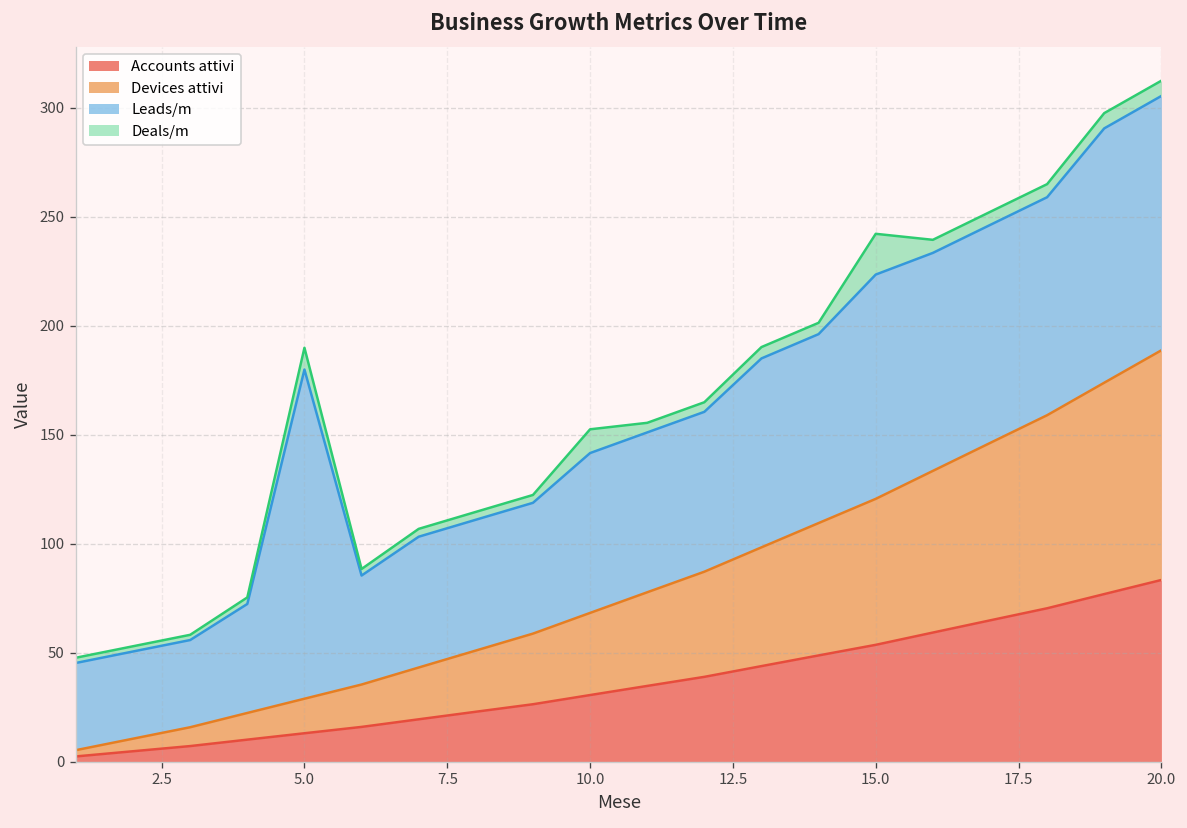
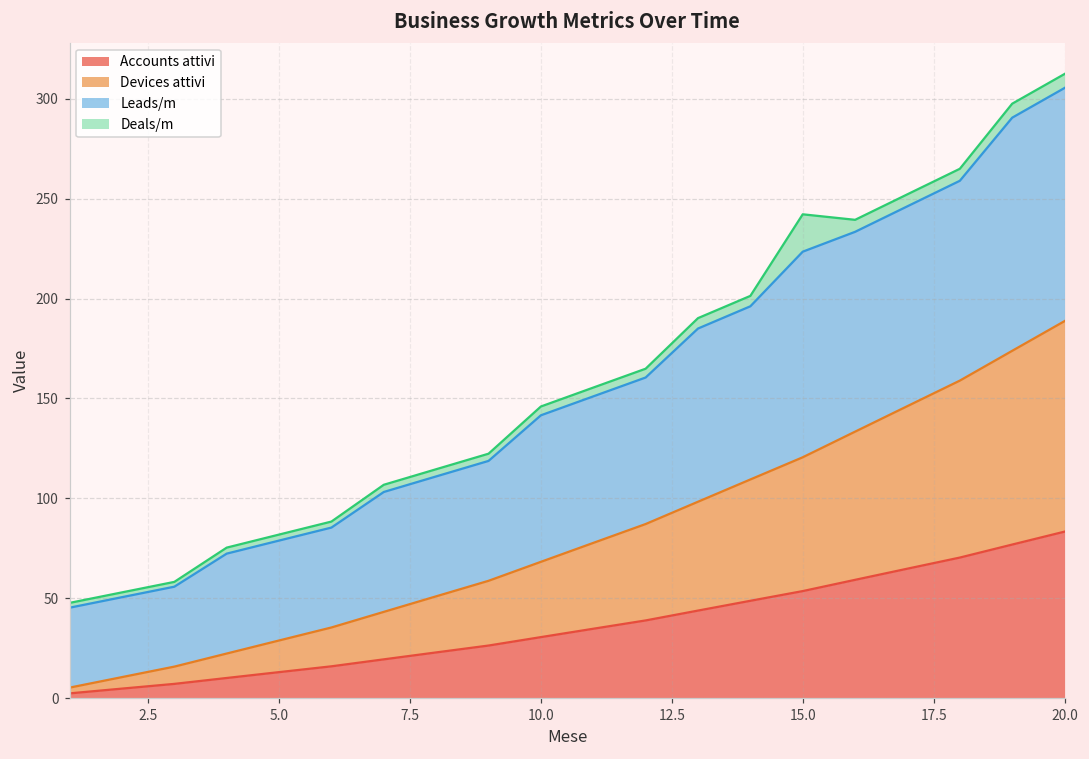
Leads/m, 5.0: 151 -> 50
Deals/m, 5.0: 10 -> 3
Deals/m, 10.0: 11 -> 4
